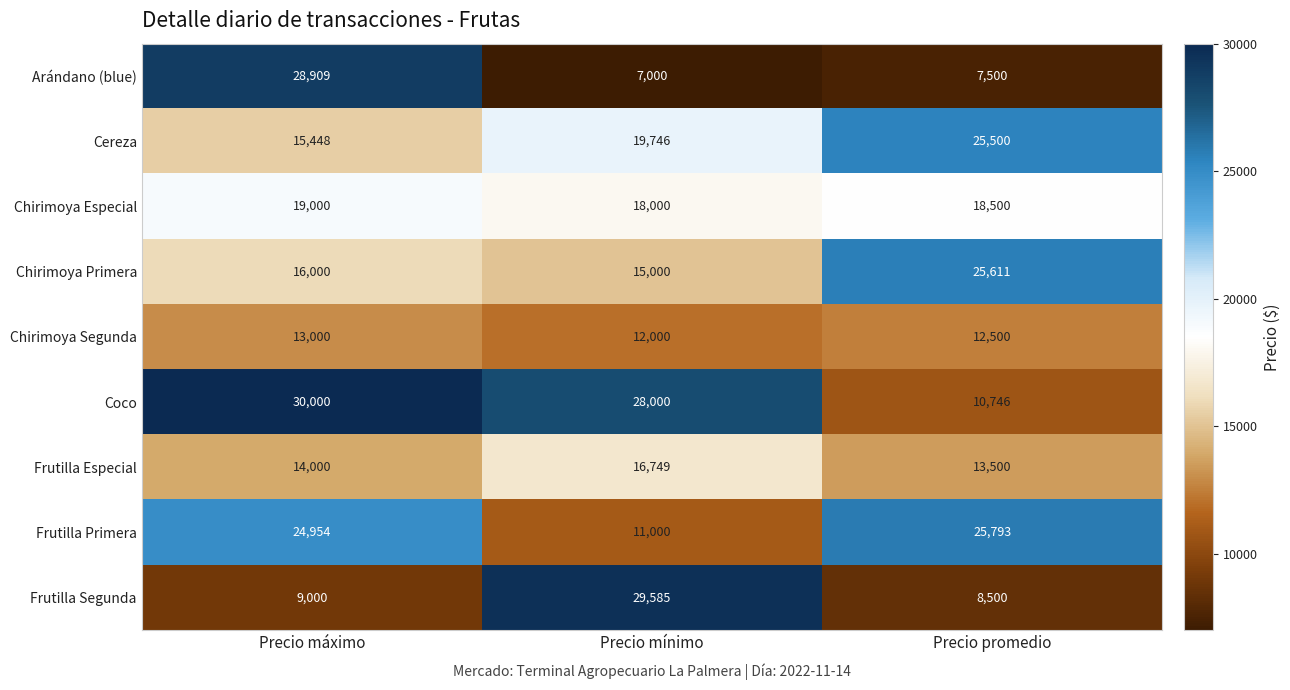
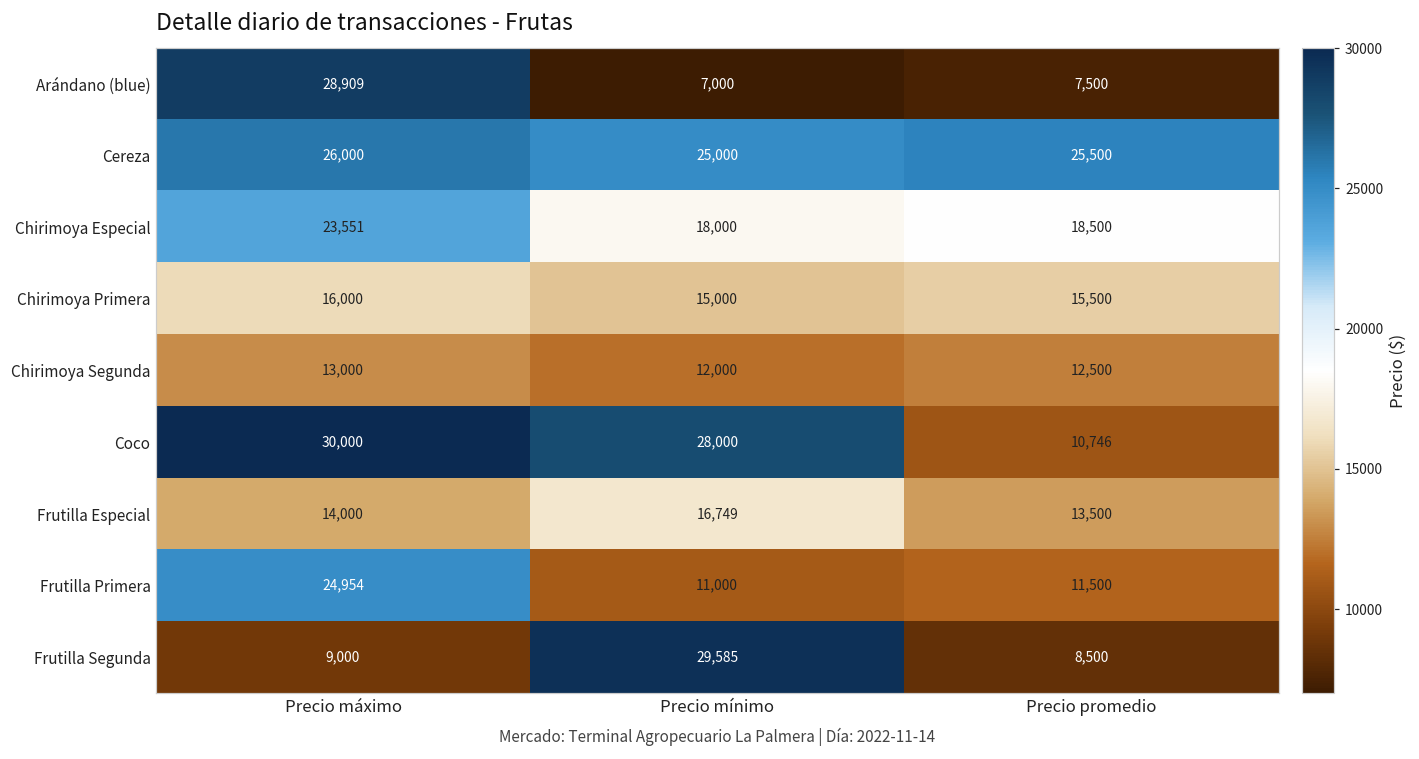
Cereza, Precio máximo: 15,448 -> 26,000
Cereza, Precio mínimo: 19,746 -> 25,000
Chirimoya Especial, Precio máximo: 19,000 -> 23,551
Chirimoya Primera, Precio promedio: 25,611 -> 15,500
Frutilla Primera, Precio promedio: 25,793 -> 11,500
